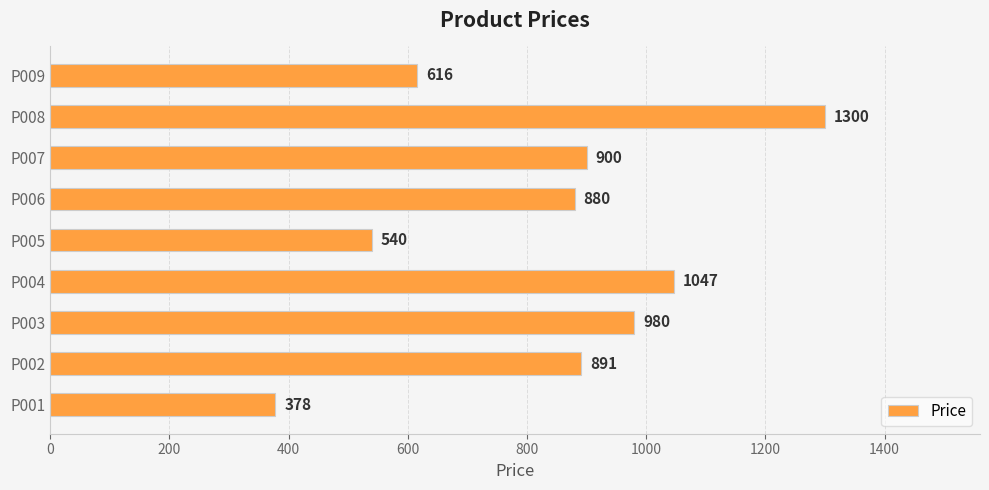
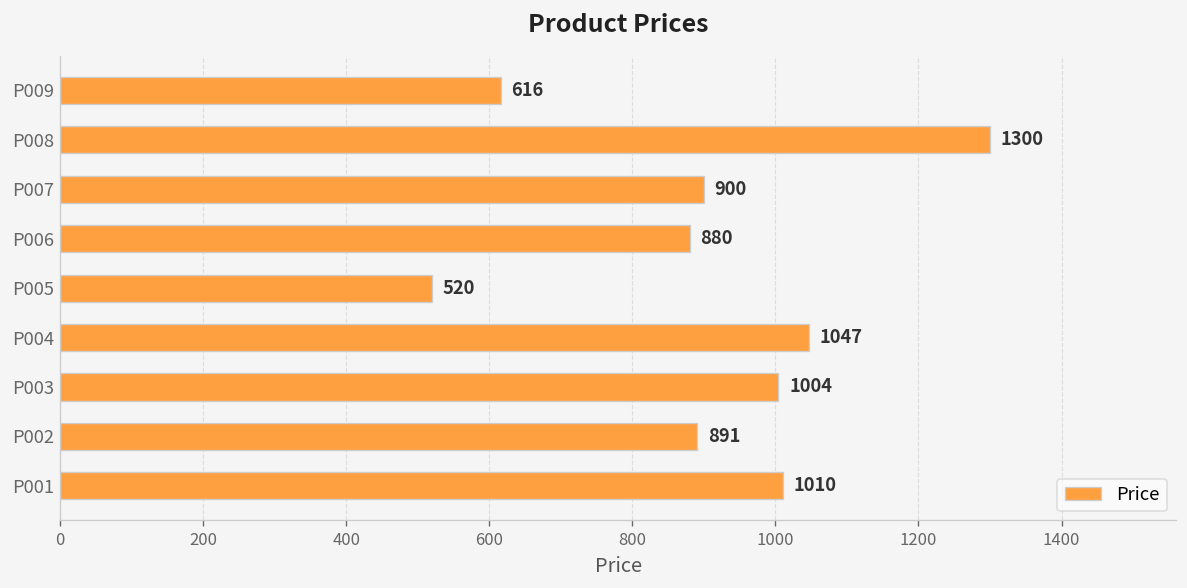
P005: 540 -> 520
P003: 980 -> 1004
P001: 378 -> 1010
